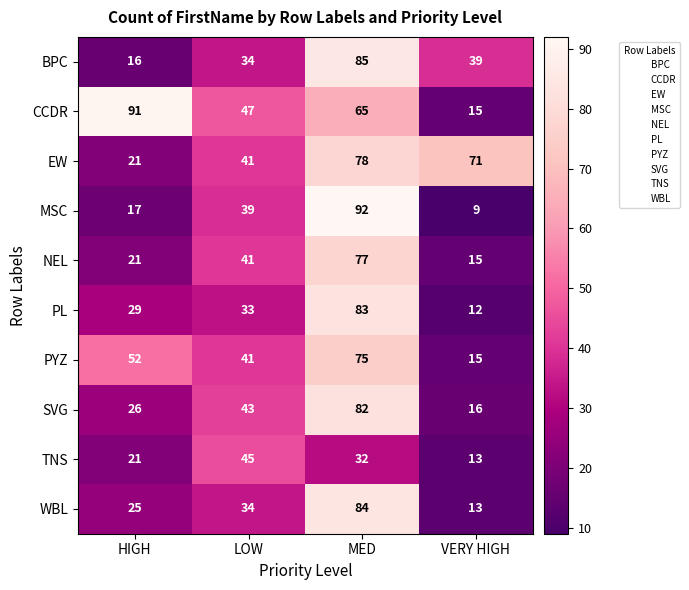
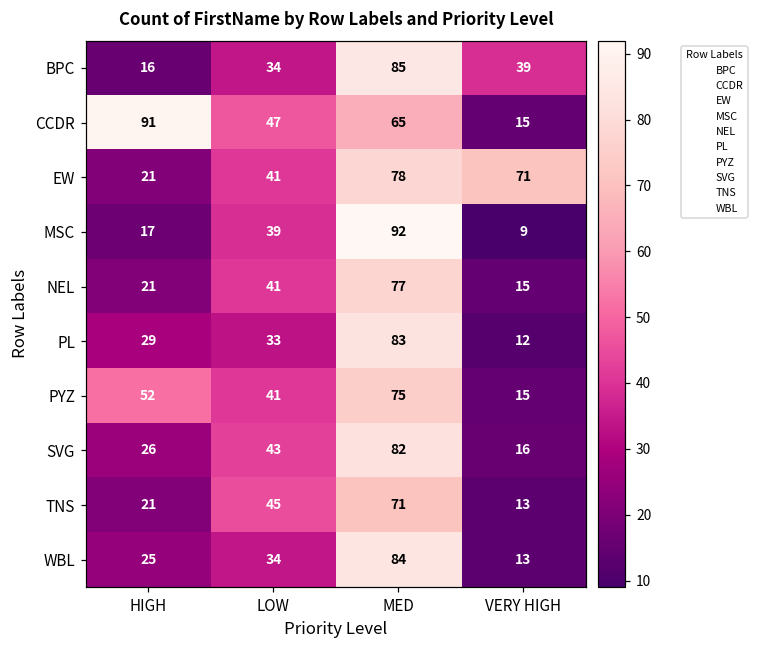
TNS, MED: 32 -> 71
